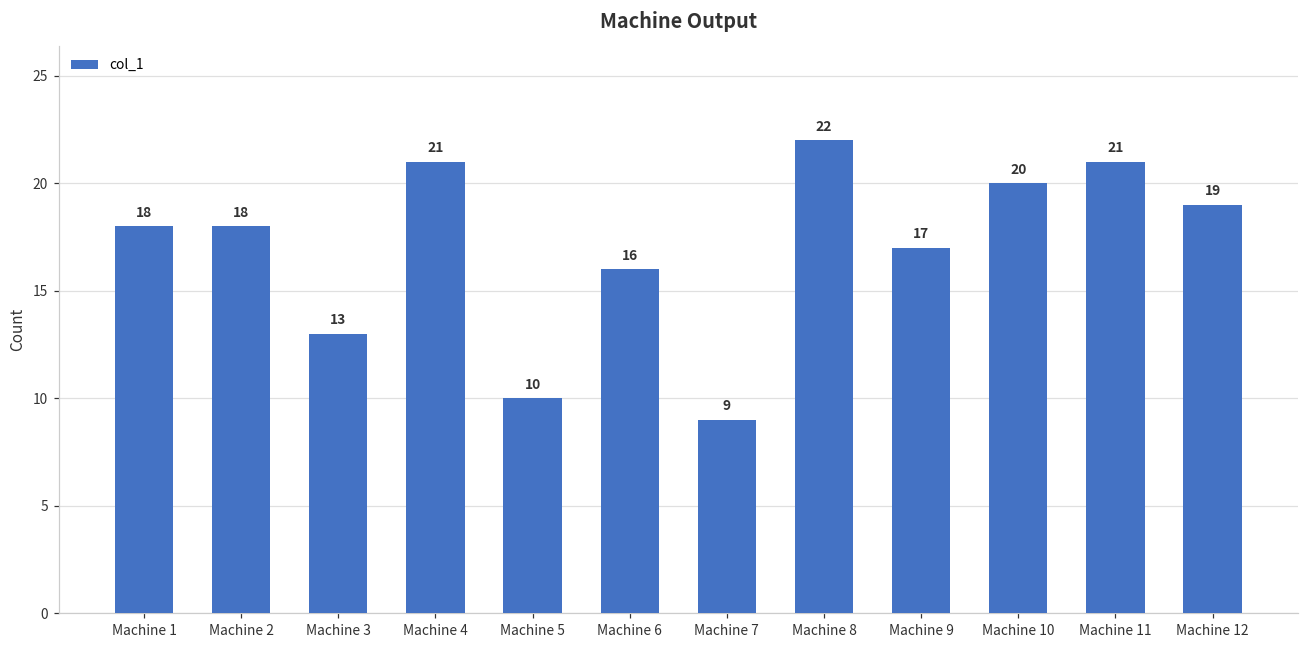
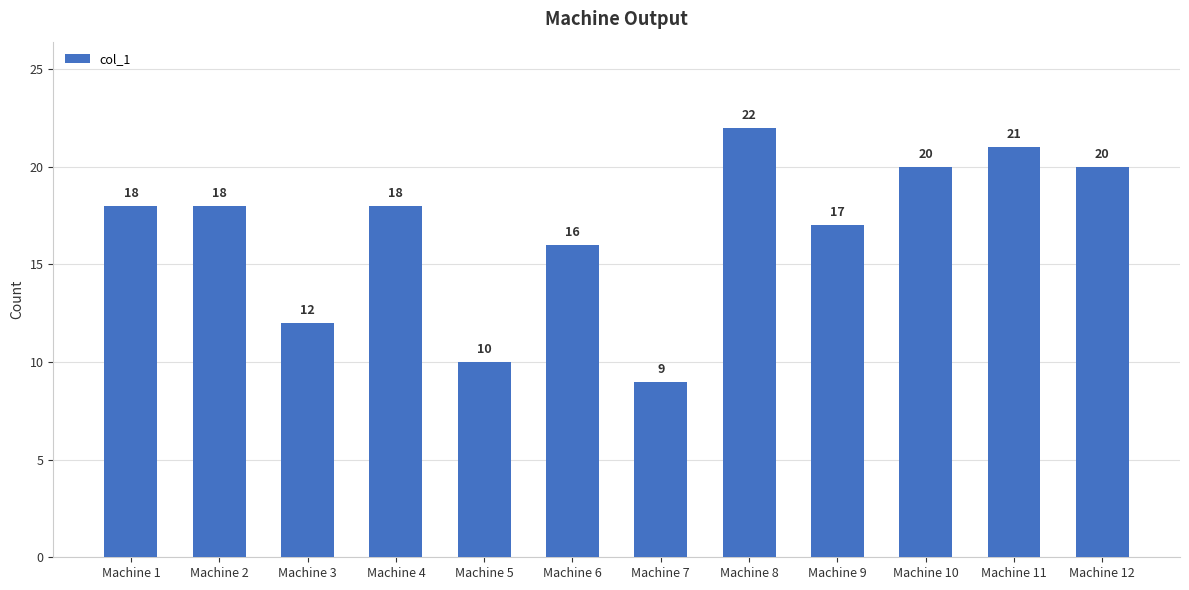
Machine 3: 13 -> 12
Machine 4: 21 -> 18
Machine 12: 19 -> 20
